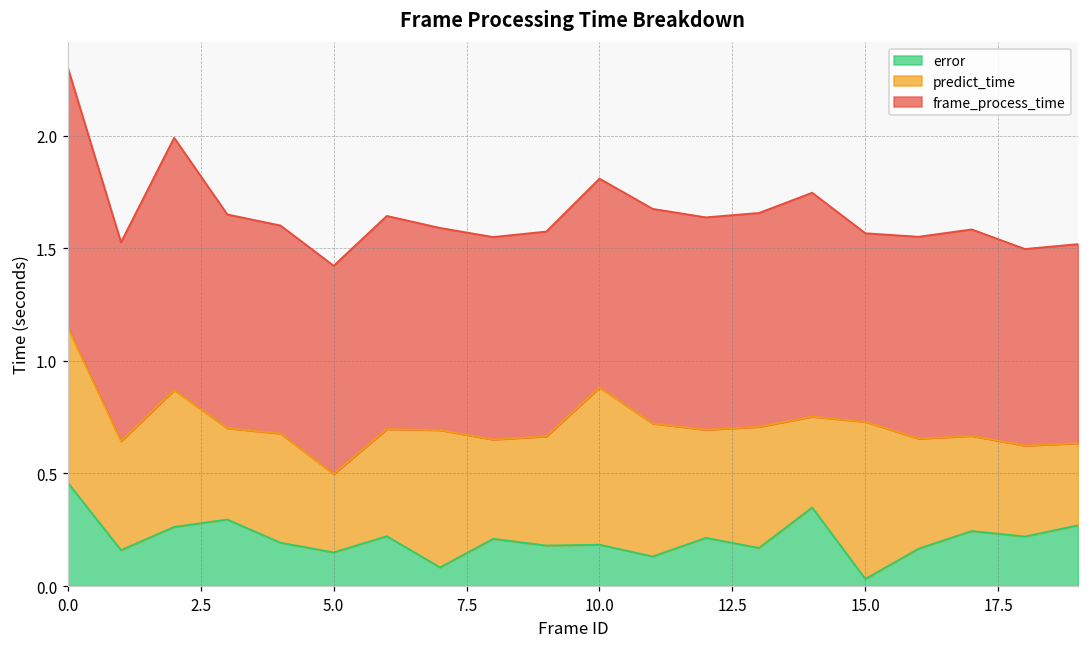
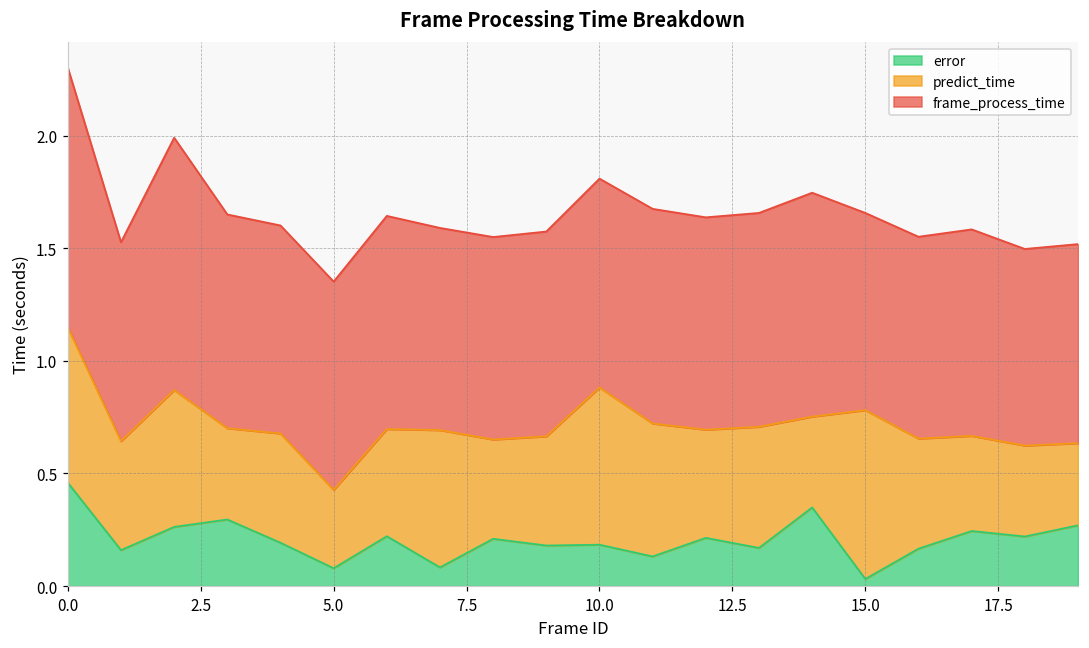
error, 5.0: 0.15 -> 0.08
predict_time, 15.0: 0.70 -> 0.75
frame_process_time, 15.0: 0.84 -> 0.88
